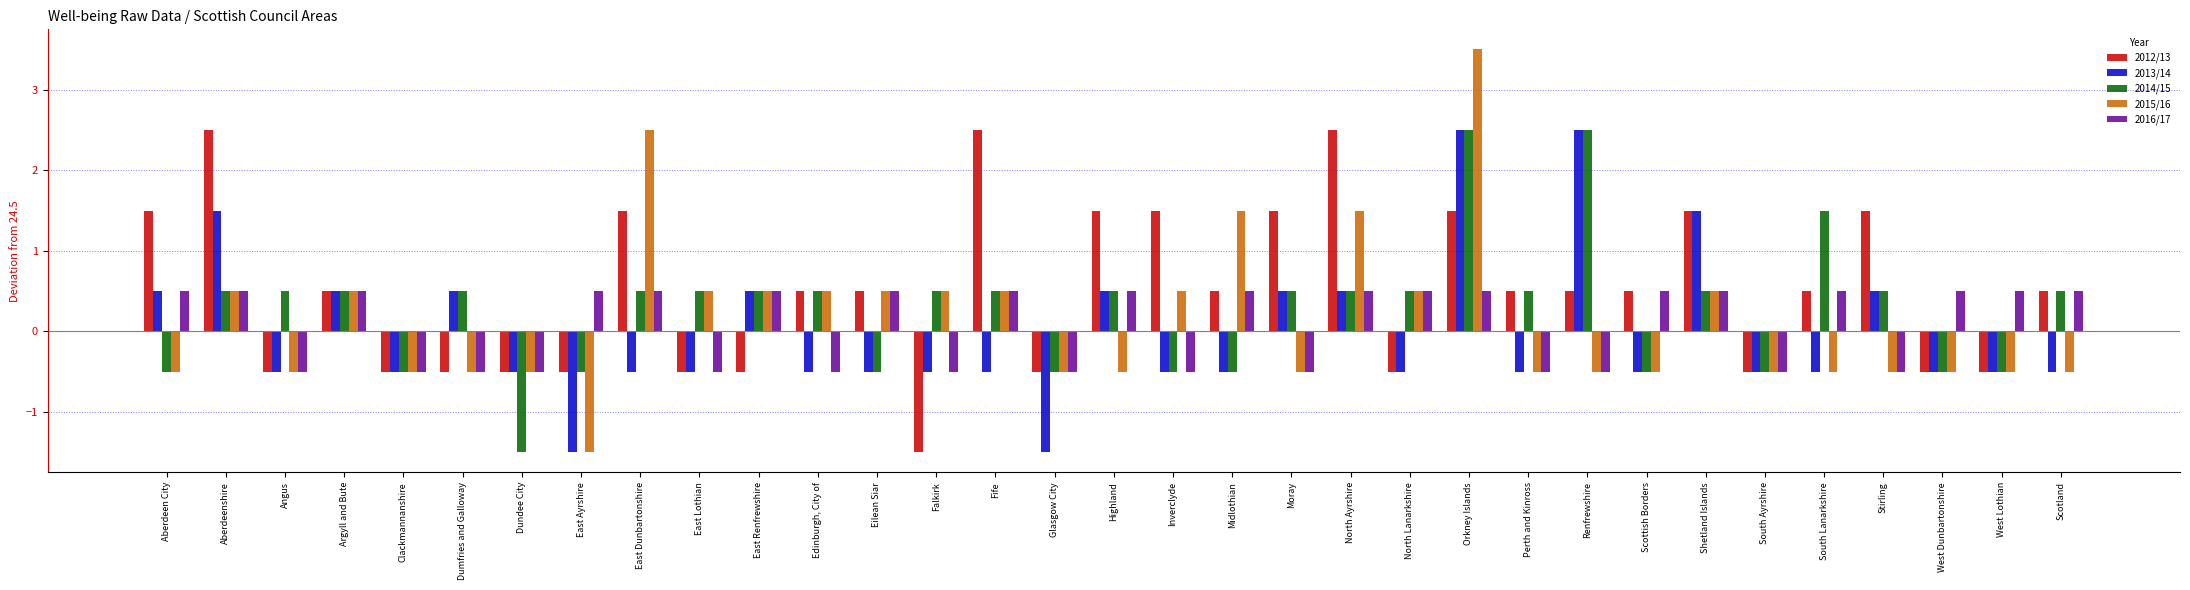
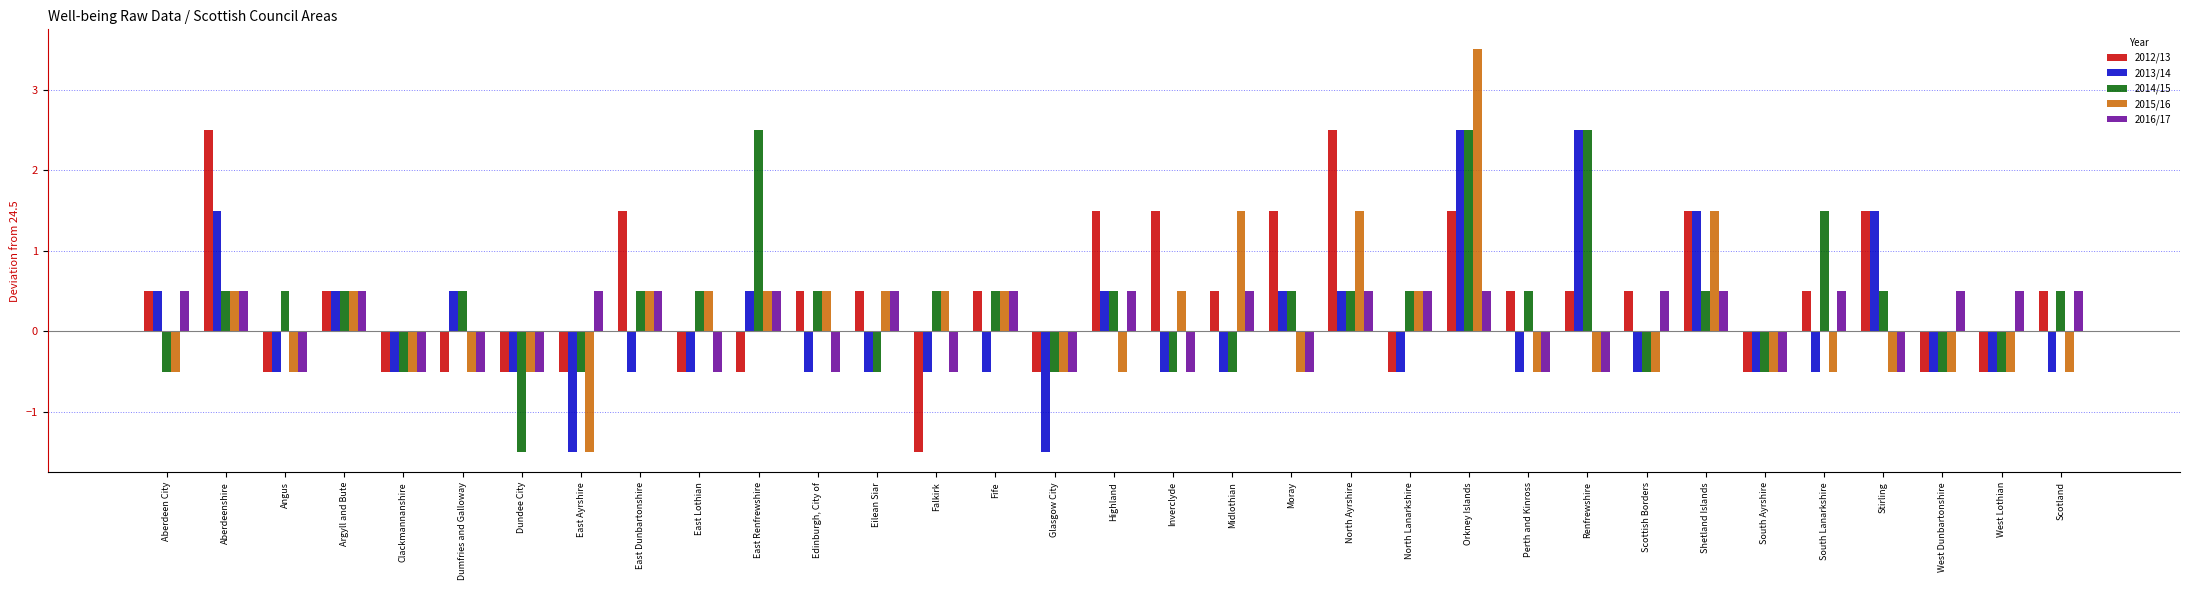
2012/13, Aberdeen City: 1.5 -> 0.5
2015/16, East Dunbartonshire: 2.5 -> 0.5
2014/15, East Renfrewshire: 0.5 -> 2.5
2012/13, Fife: 2.5 -> 0.5
2015/16, Shetland Islands: 0.5 -> 1.5
2013/14, Stirling: 0.5 -> 1.5
